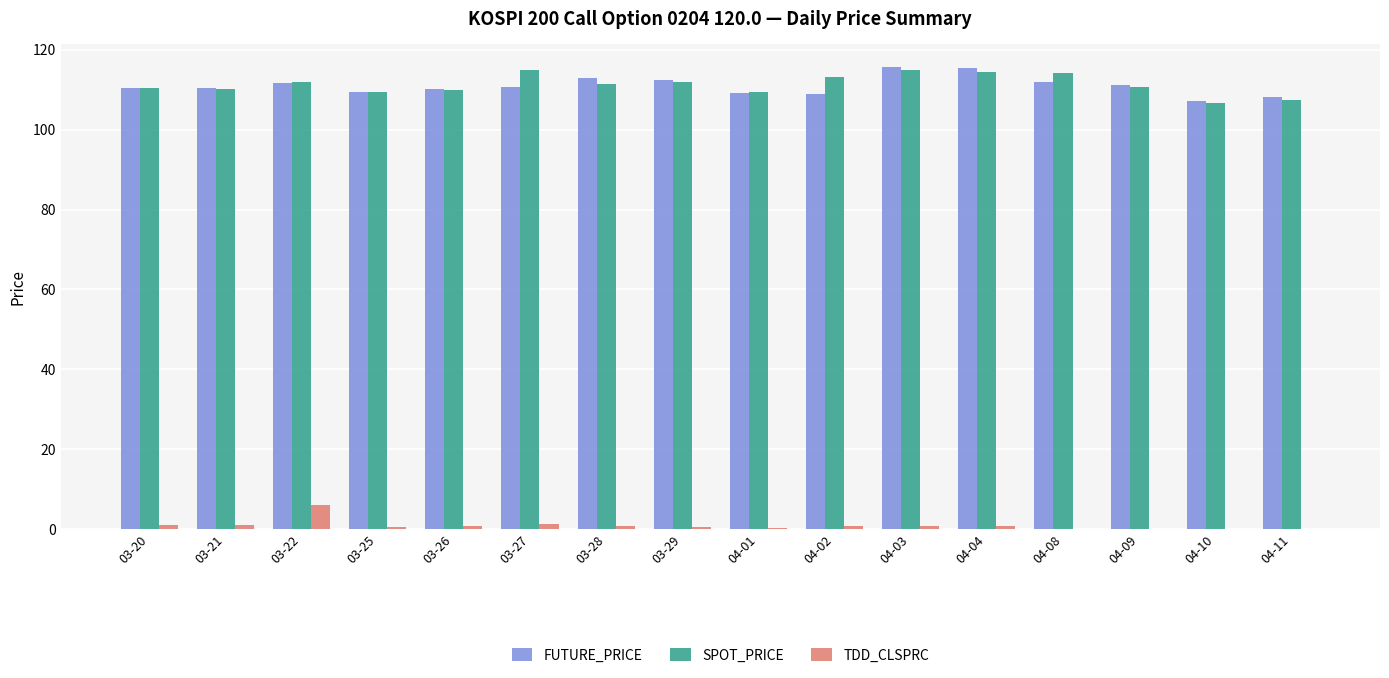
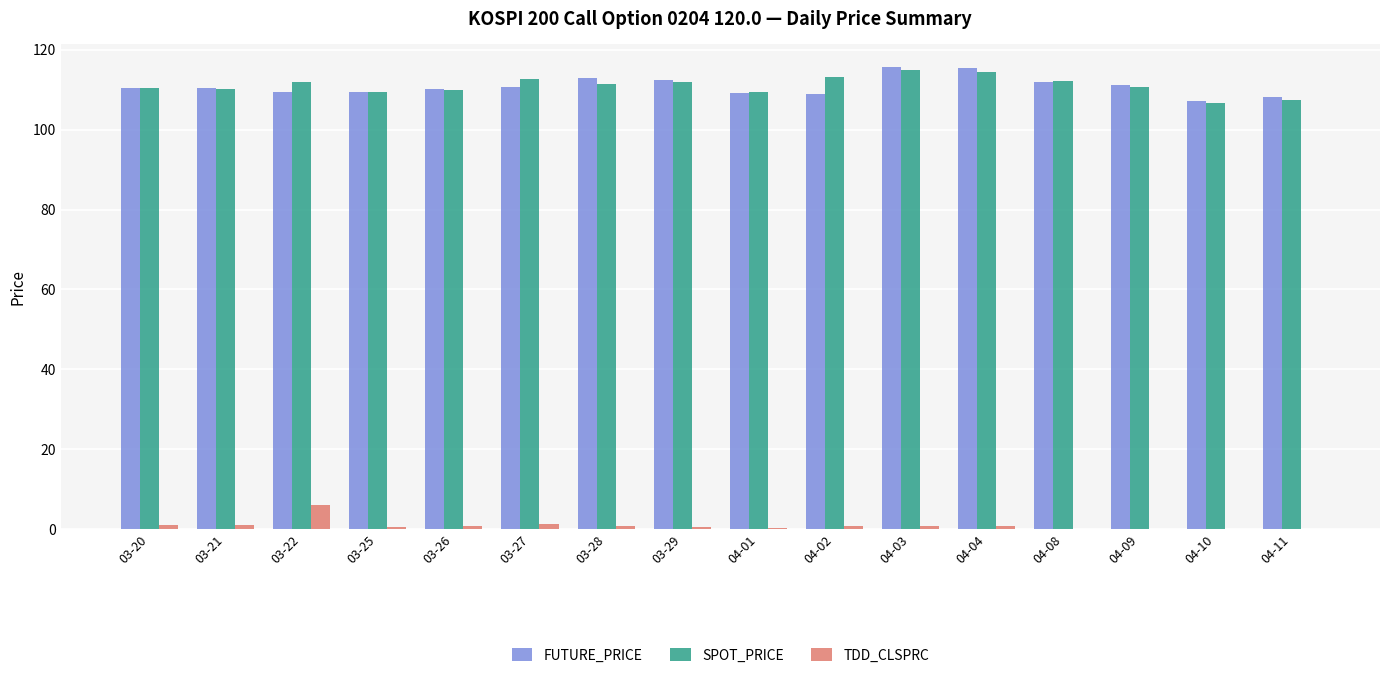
FUTURE_PRICE, 03-22: 112 -> 109
SPOT_PRICE, 03-27: 115 -> 113
SPOT_PRICE, 04-08: 114 -> 112
